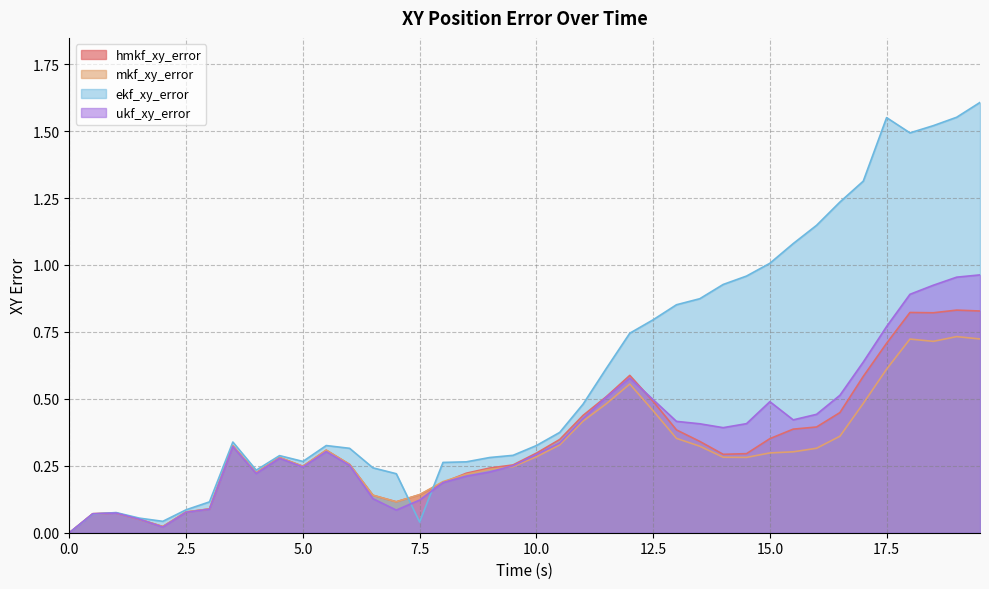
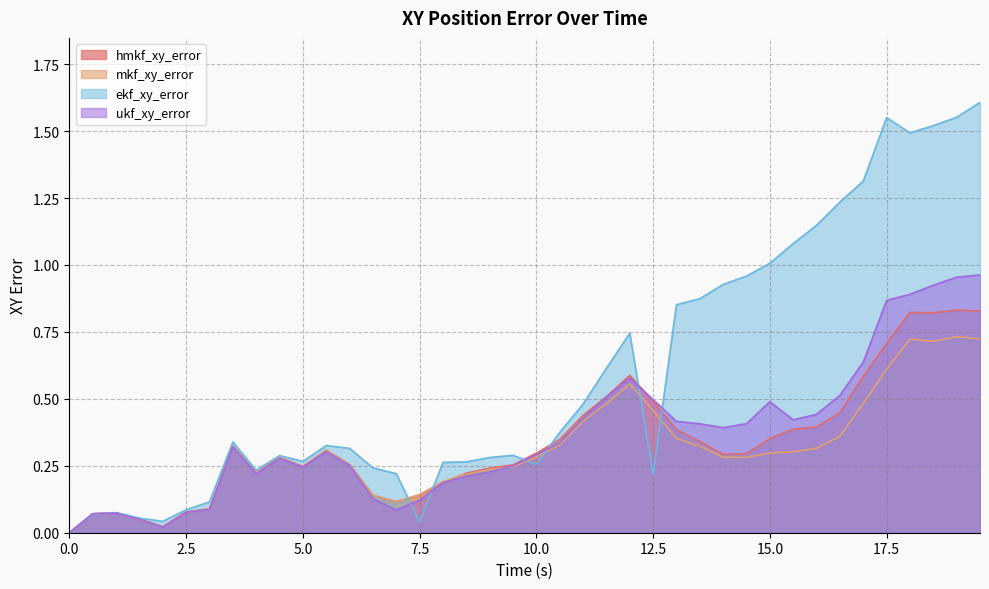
ekf_xy_error, 10.0: 0.33 -> 0.26
ekf_xy_error, 12.5: 0.80 -> 0.22
ukf_xy_error, 17.5: 0.77 -> 0.87
